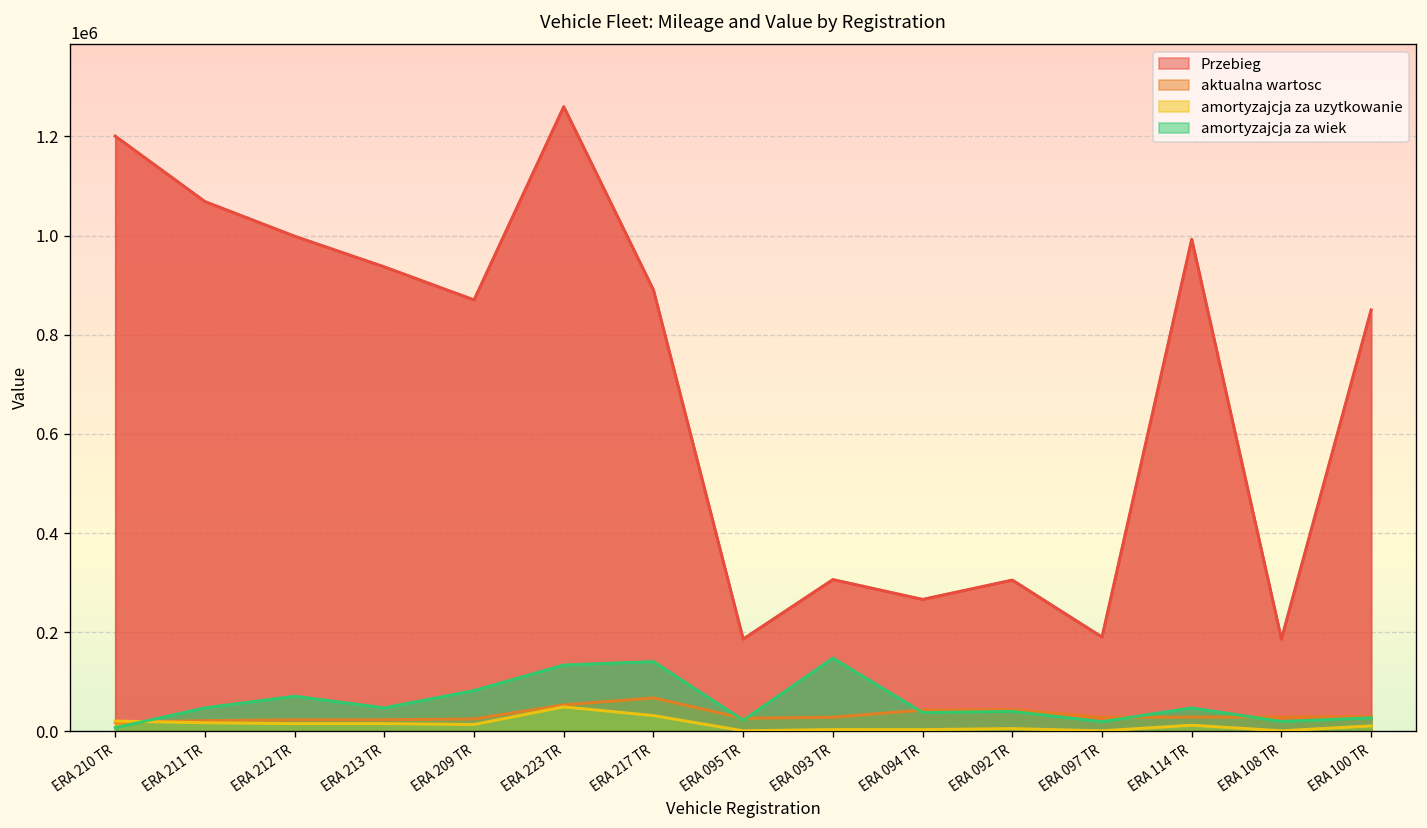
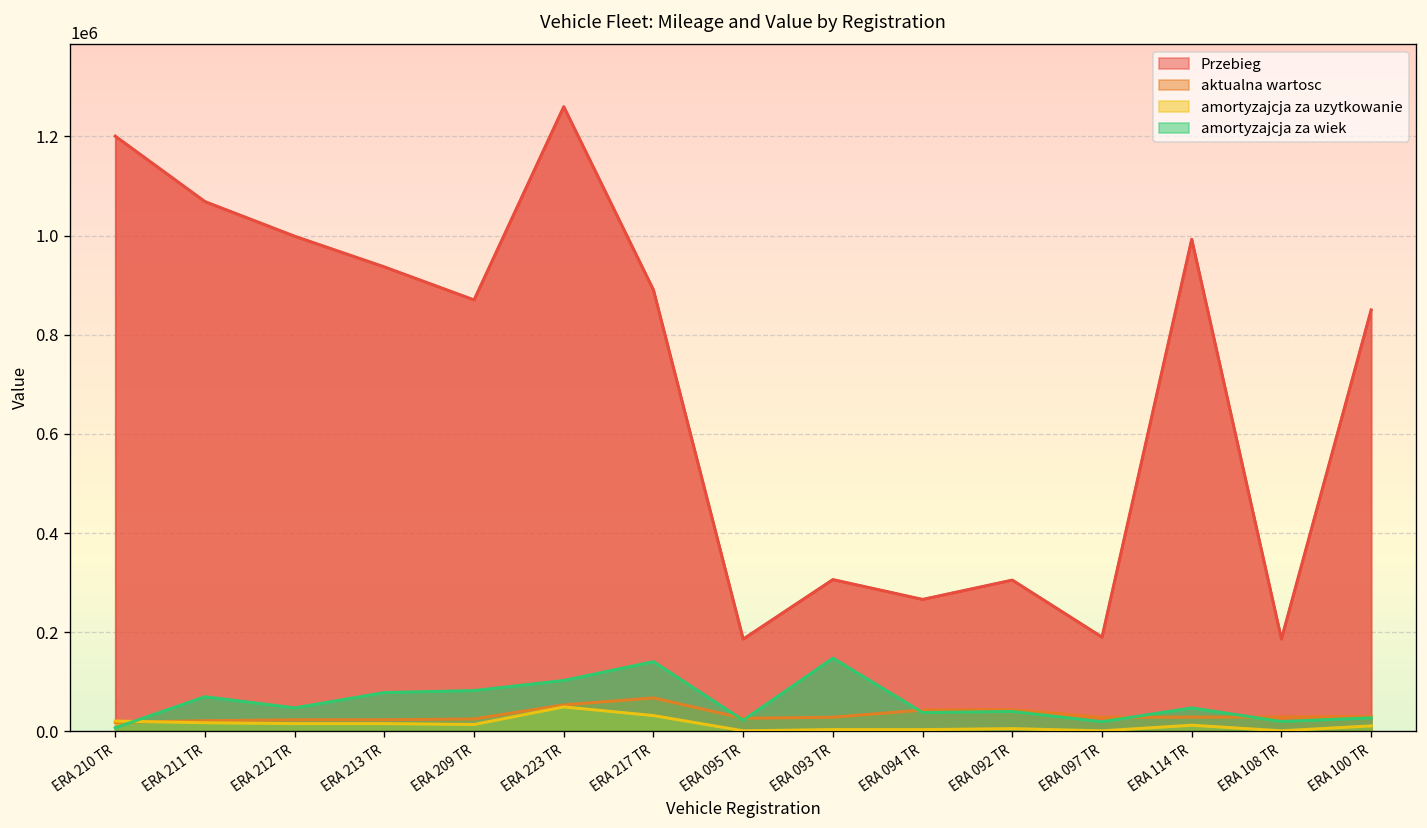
amortyzajcja za wiek, ERA 211 TR: 50000 -> 70000
amortyzajcja za wiek, ERA 212 TR: 70000 -> 50000
amortyzajcja za wiek, ERA 213 TR: 50000 -> 80000
amortyzajcja za wiek, ERA 223 TR: 130000 -> 100000
